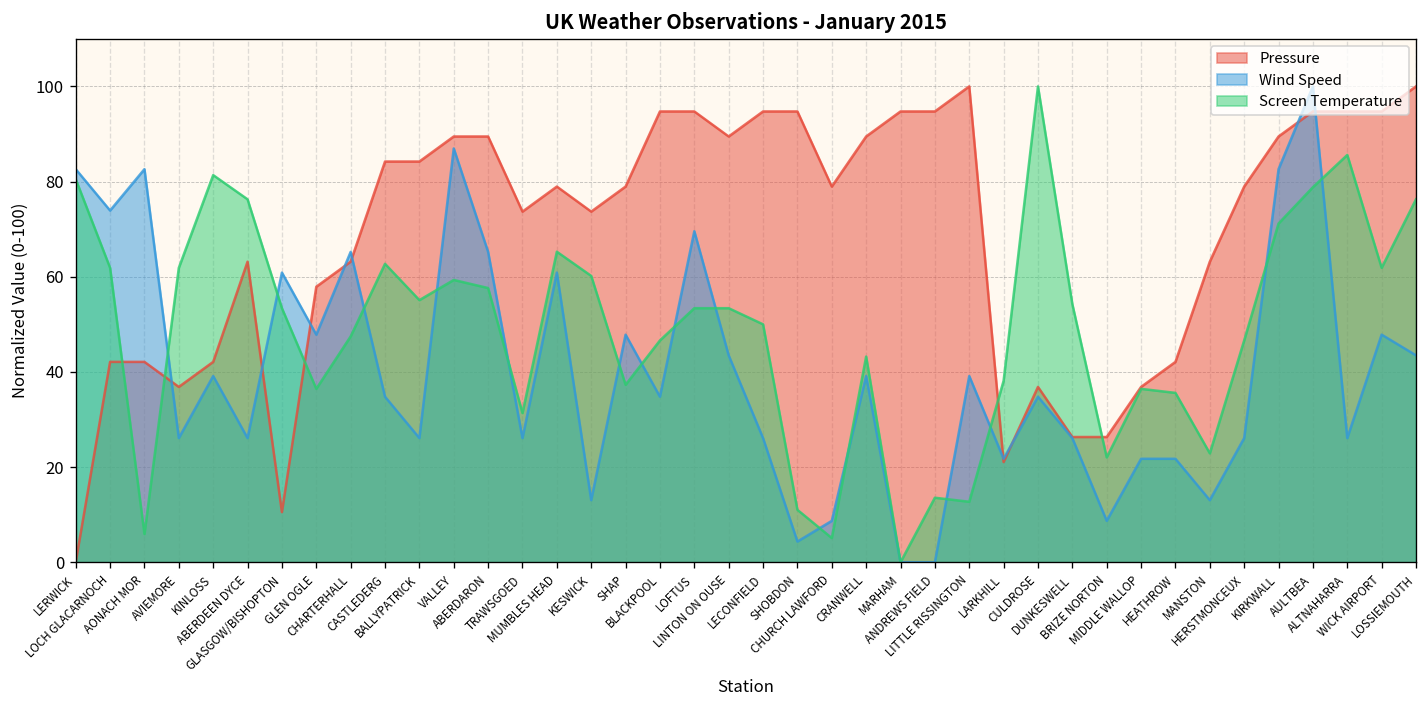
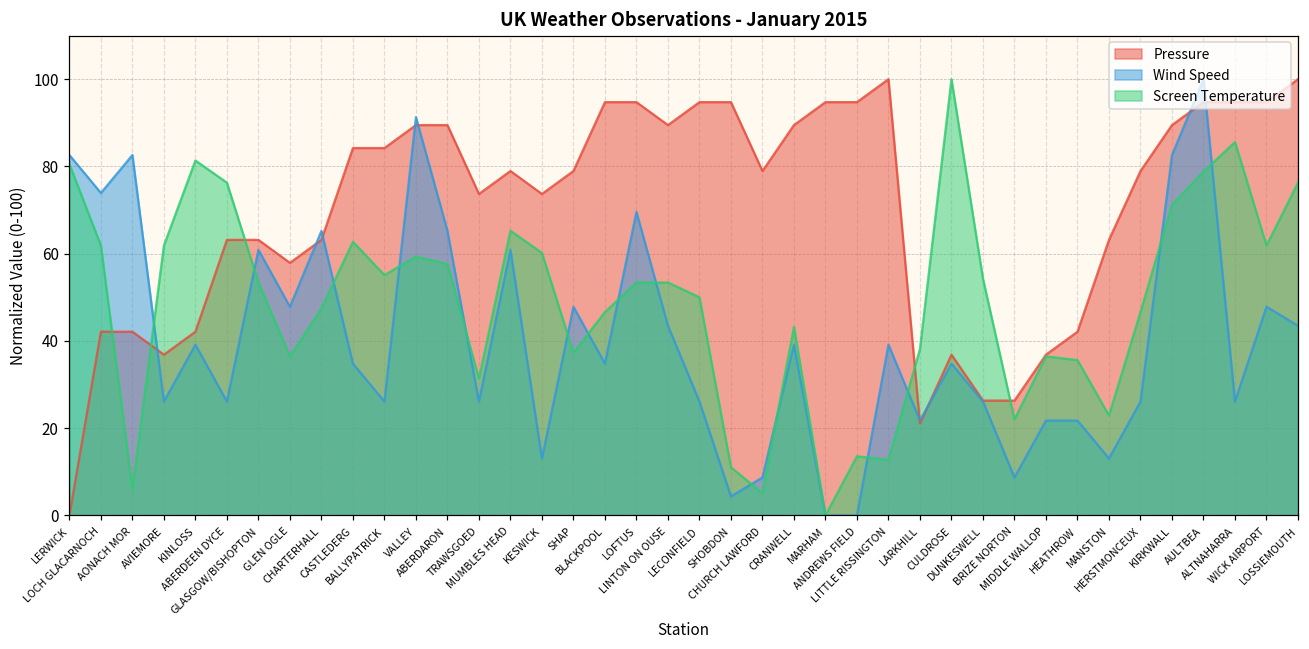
Pressure, GLASGOW/BISHOPTON: 11 -> 63
Wind Speed, VALLEY: 87 -> 91
